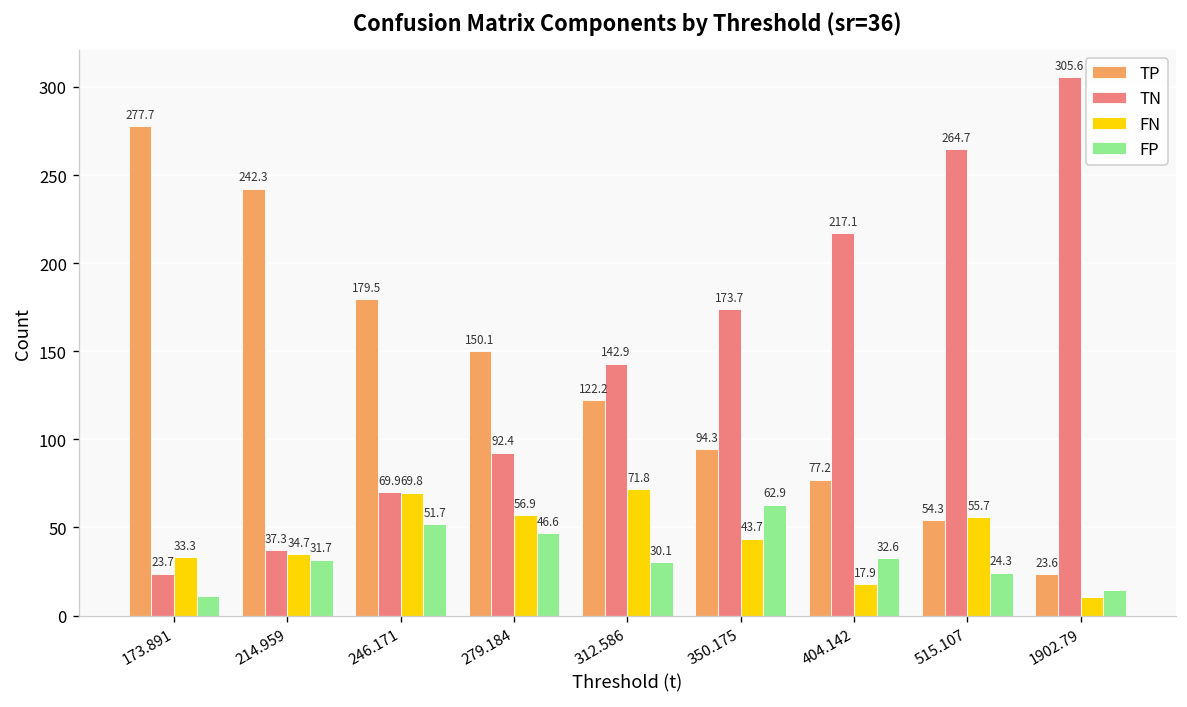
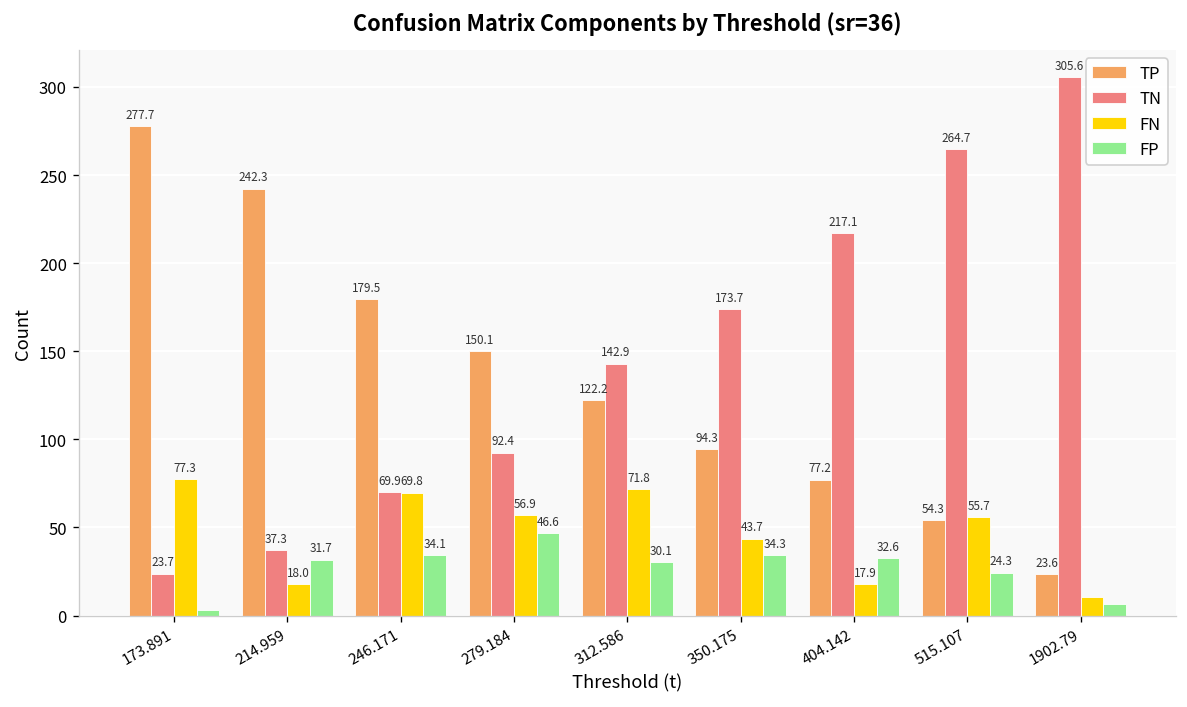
FN, 173.891: 33.3 -> 77.3
FP, 173.891: 11 -> 3
FN, 214.959: 34.7 -> 18.0
FP, 246.171: 51.7 -> 34.1
FP, 350.175: 62.9 -> 34.3
FP, 1902.79: 15 -> 6
